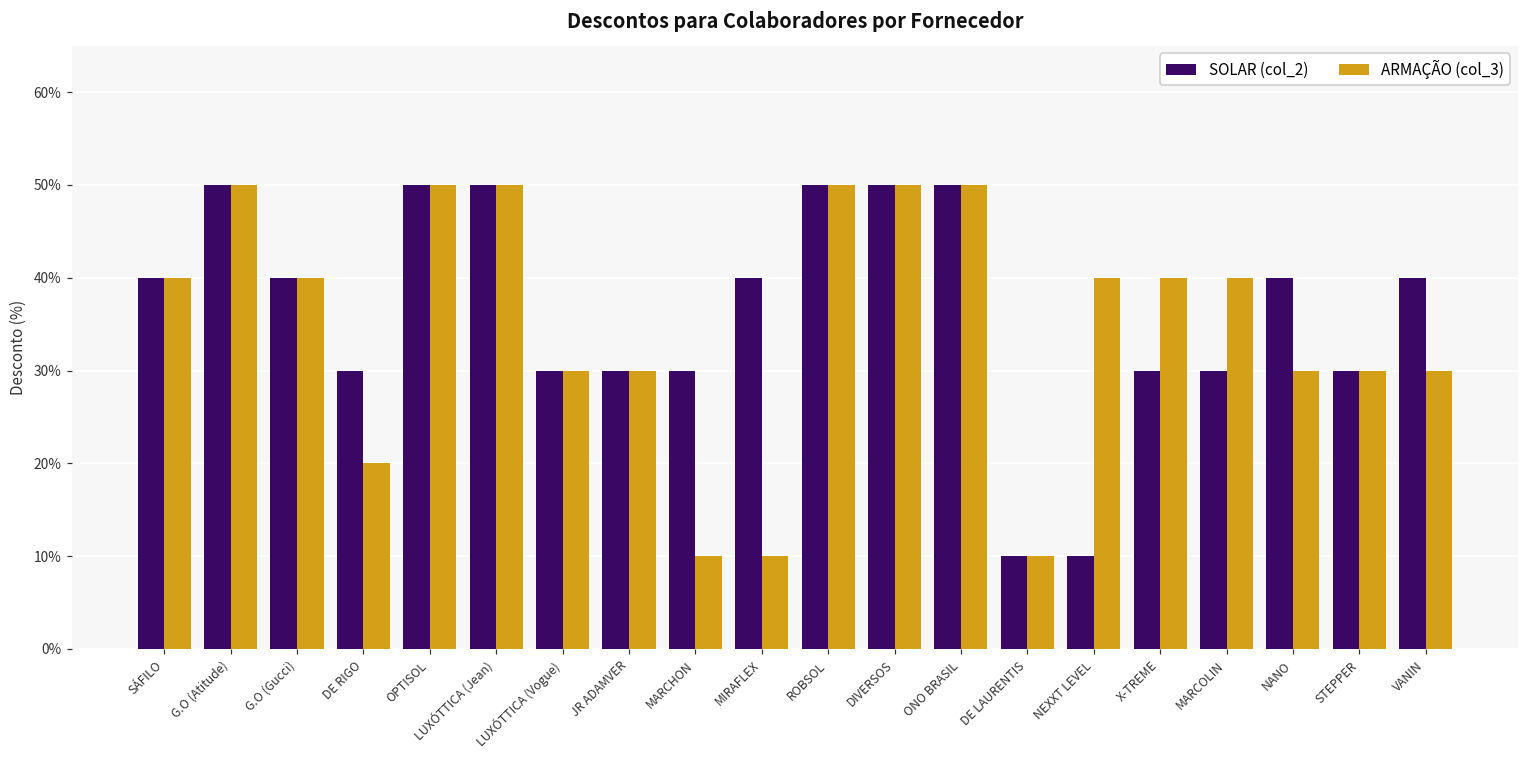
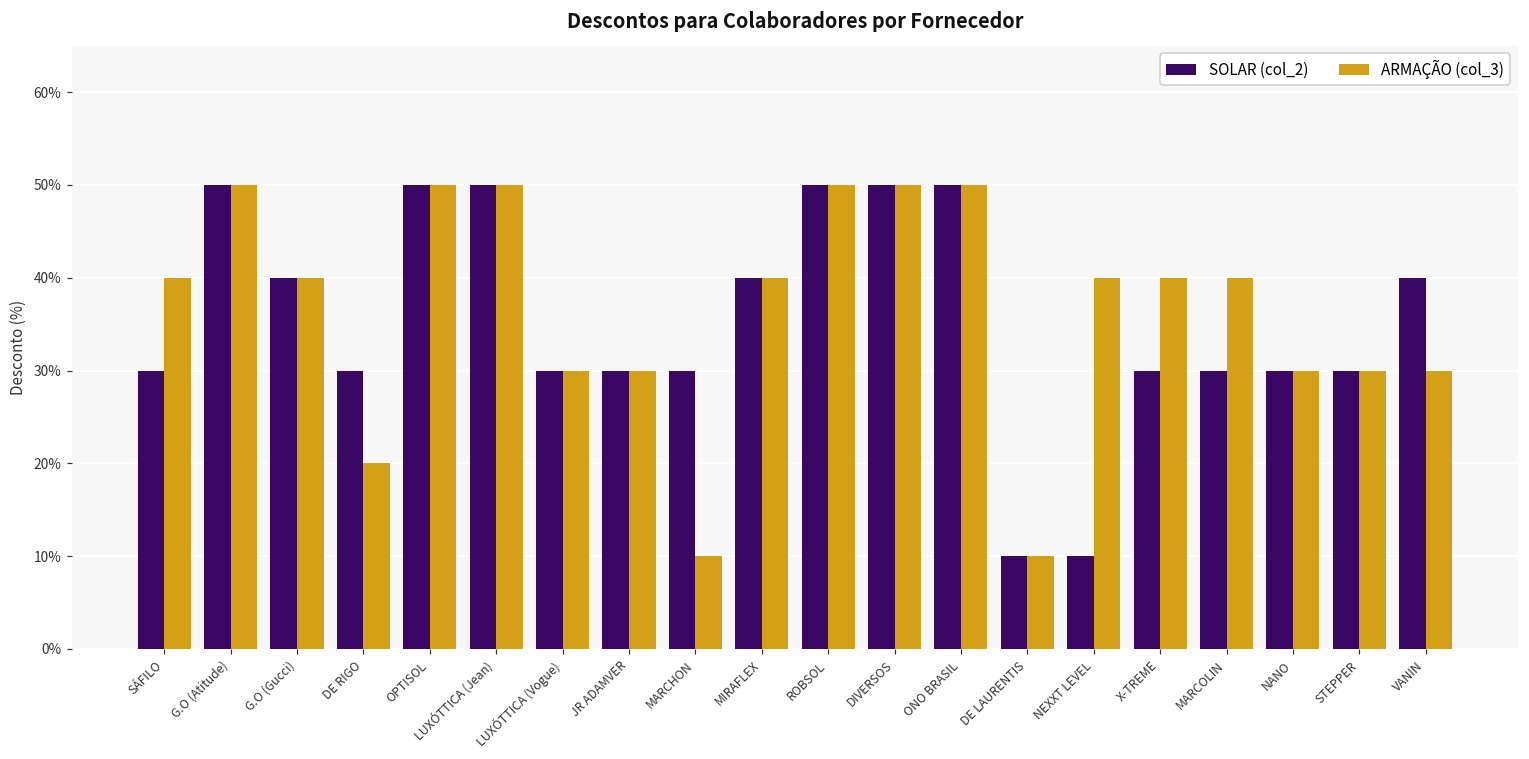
SOLAR (col_2), SÁFILO: 40% -> 30%
ARMAÇÃO (col_3), MIRAFLEX: 10% -> 40%
SOLAR (col_2), NANO: 40% -> 30%
